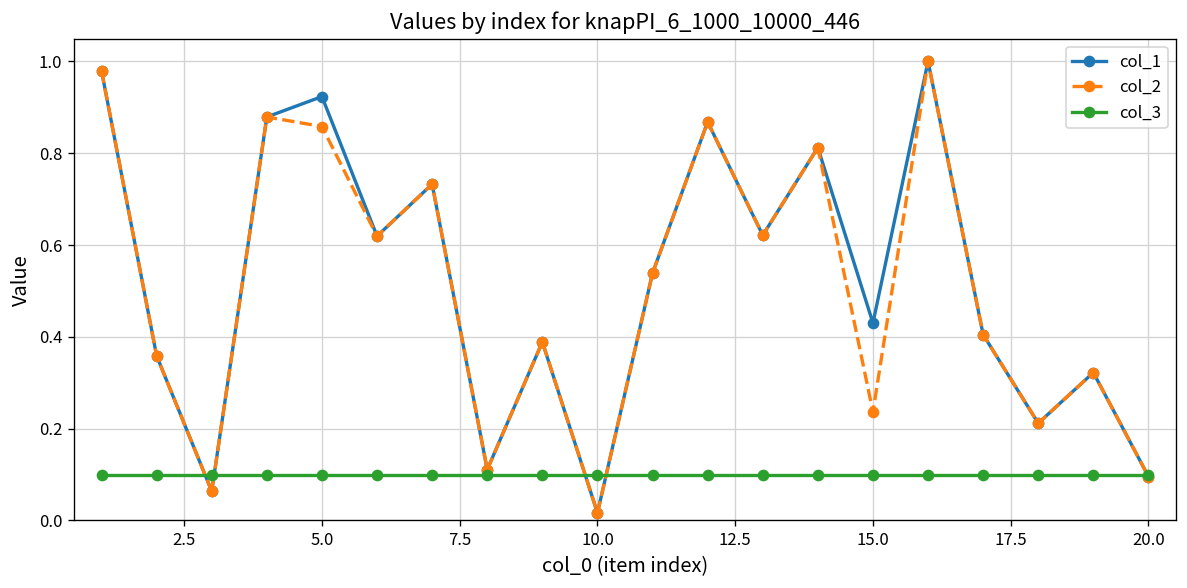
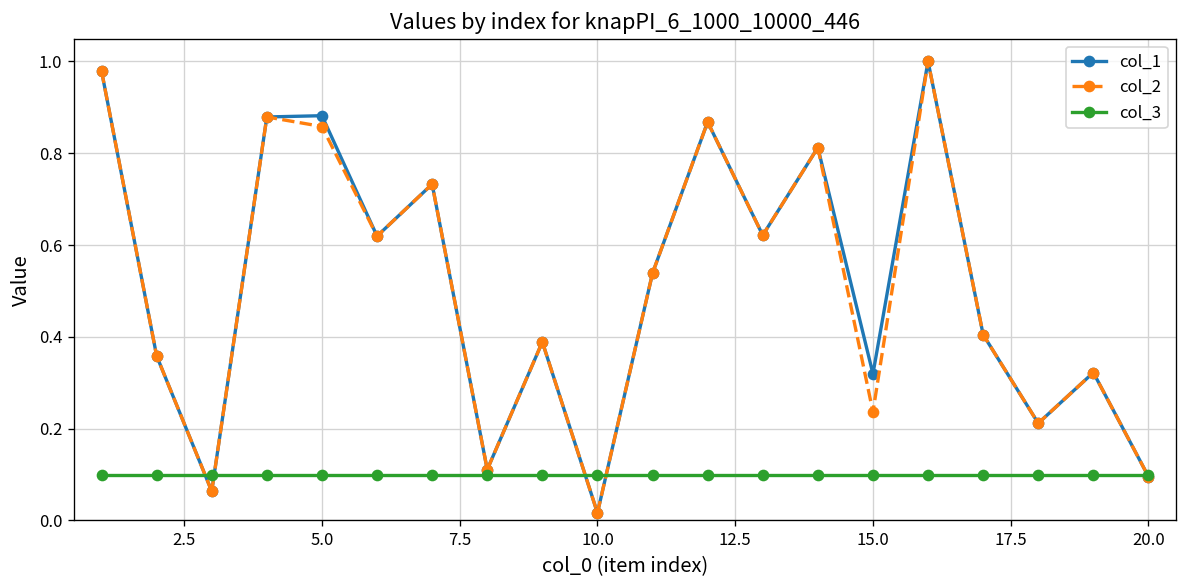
col_1, 5.0: 0.92 -> 0.88
col_1, 15.0: 0.43 -> 0.32
